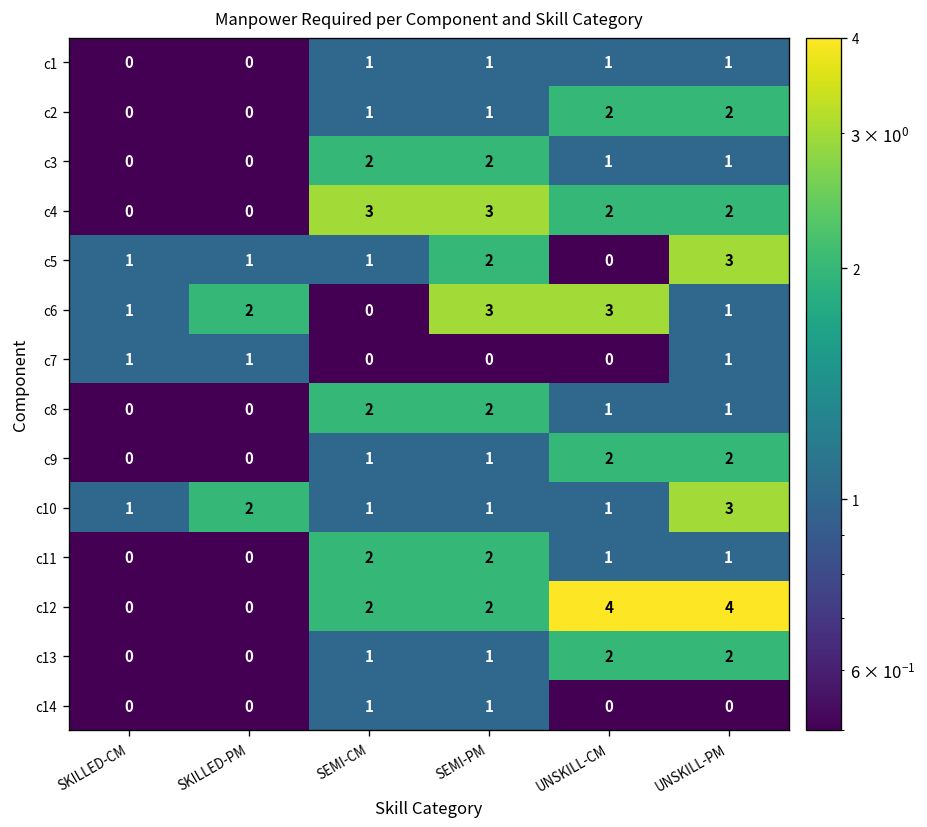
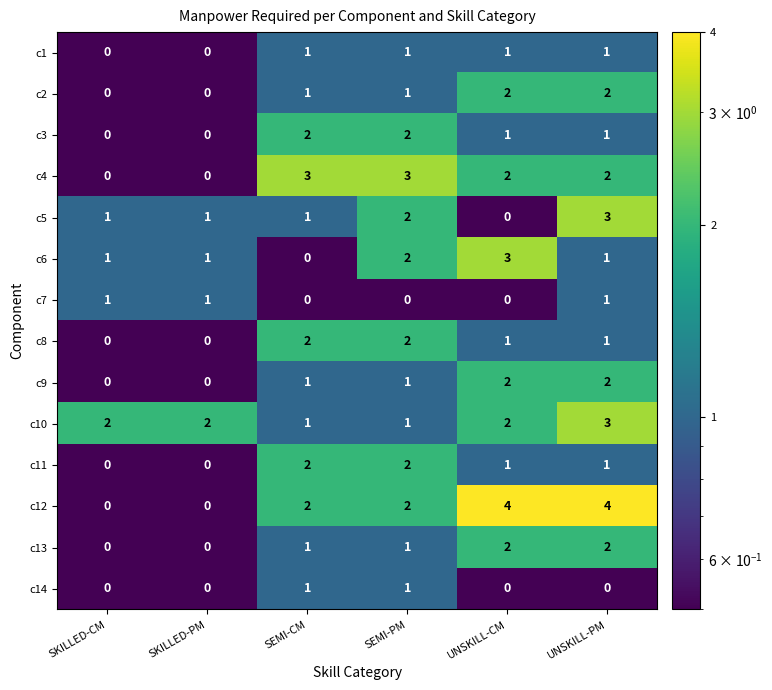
c6, SKILLED-PM: 2 -> 1
c6, SEMI-PM: 3 -> 2
c10, SKILLED-CM: 1 -> 2
c10, UNSKILL-CM: 1 -> 2
